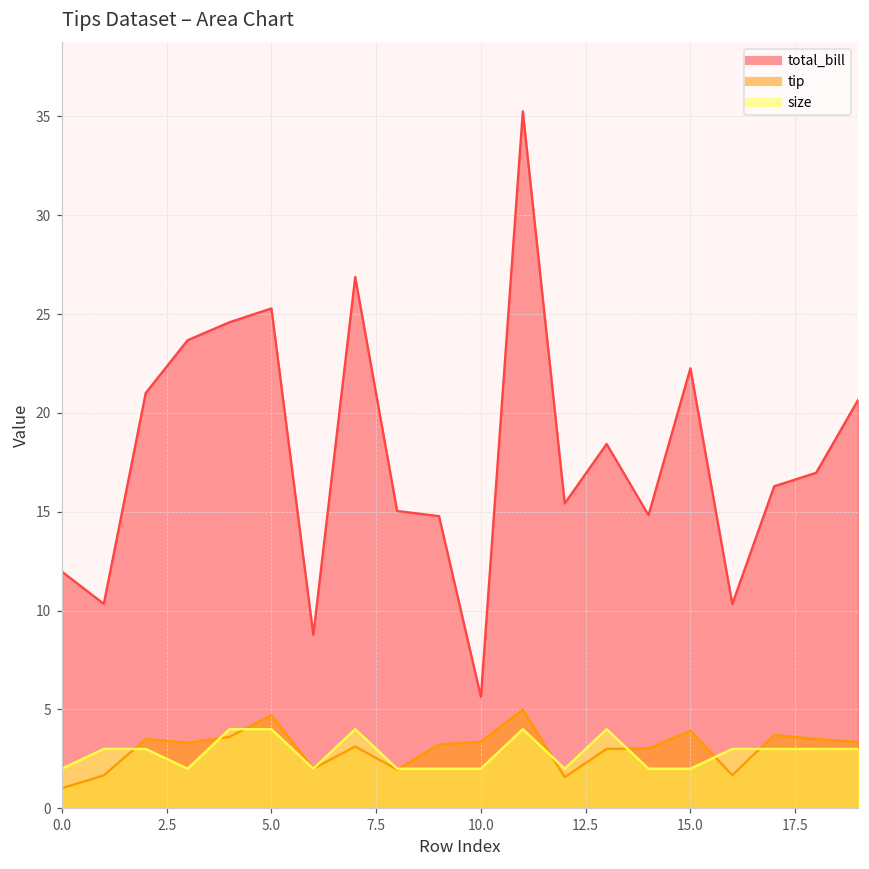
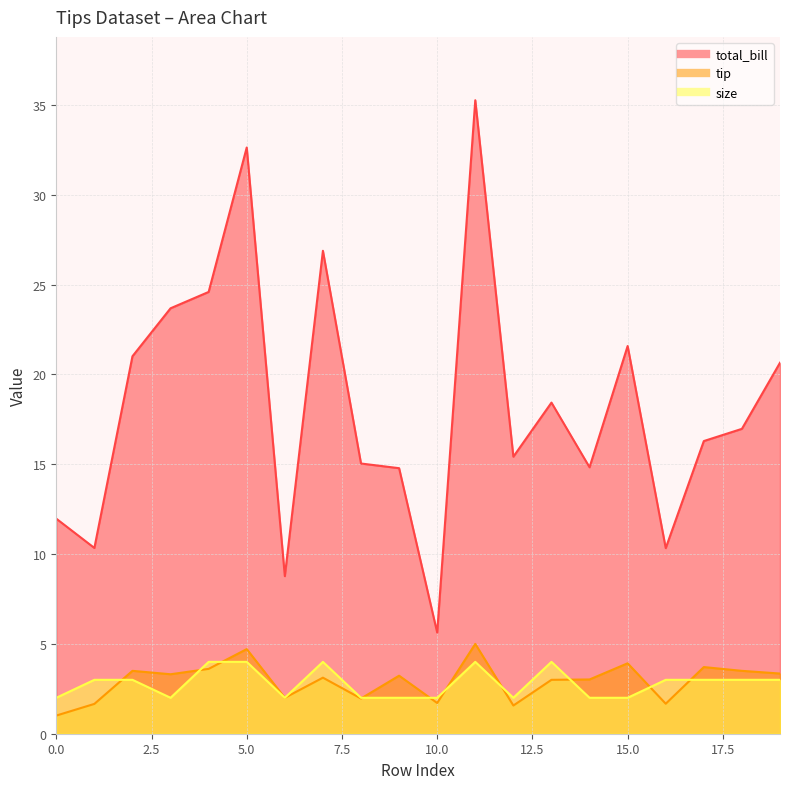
total_bill, 5.0: 25.3 -> 32.6
tip, 10.0: 3.4 -> 1.7
total_bill, 15.0: 22.3 -> 21.6
